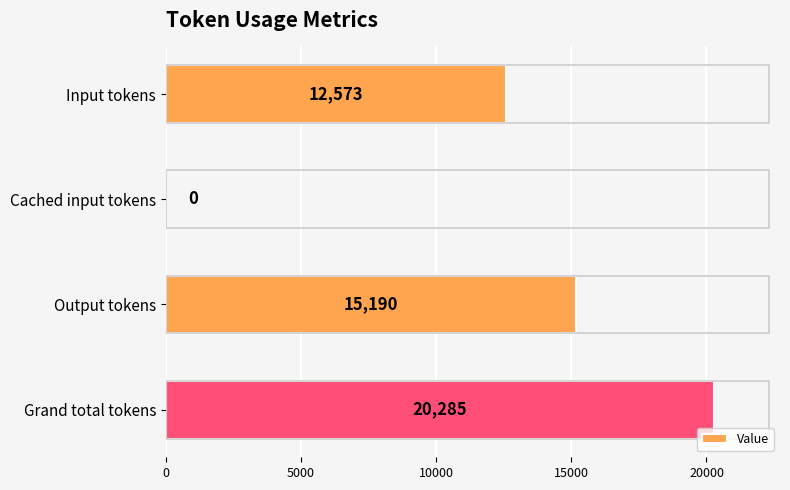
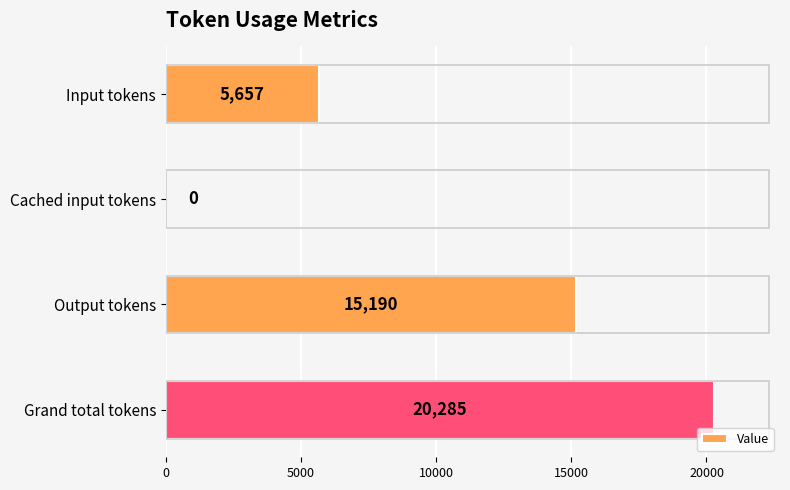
Input tokens: 12,573 -> 5,657
